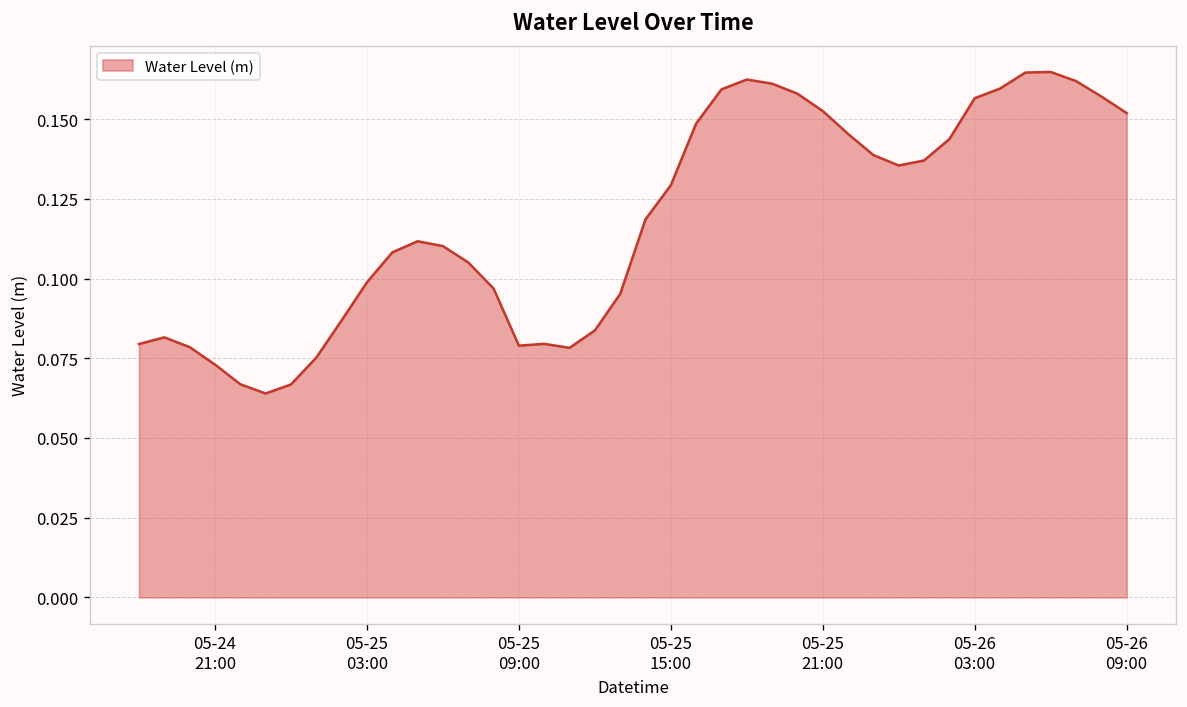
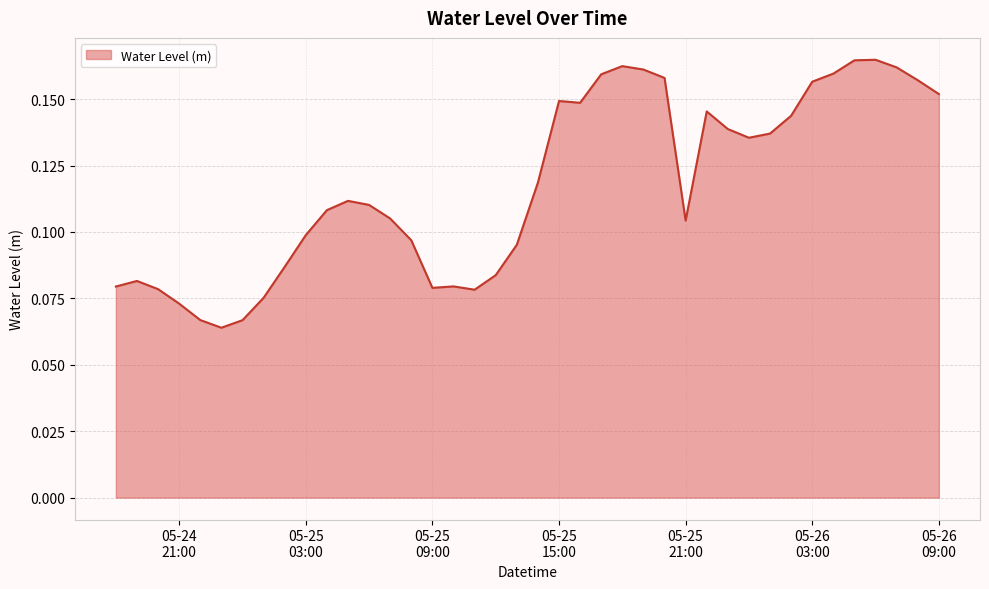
05-25 15:00: 0.129 -> 0.149
05-25 21:00: 0.153 -> 0.104
